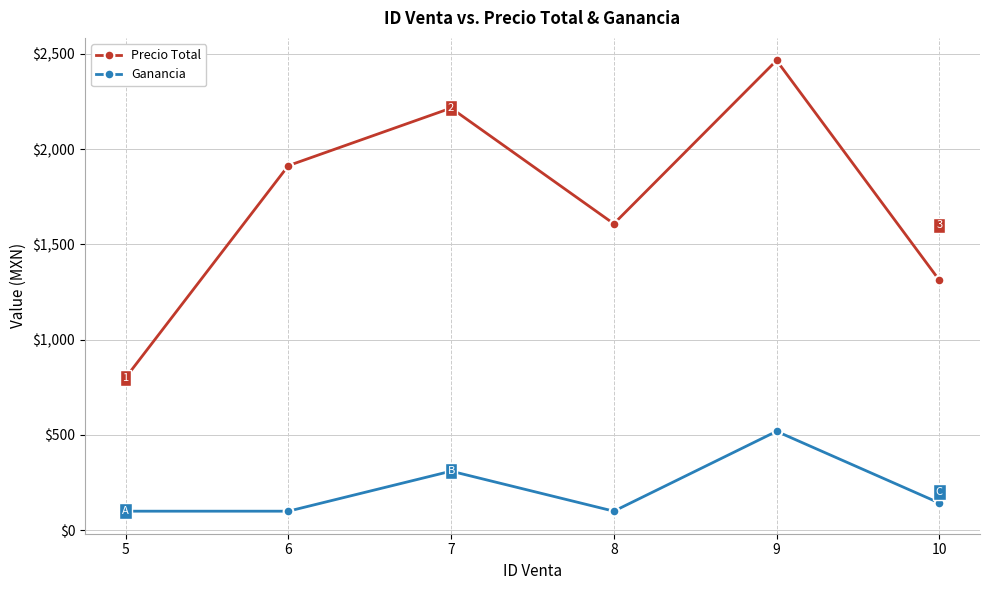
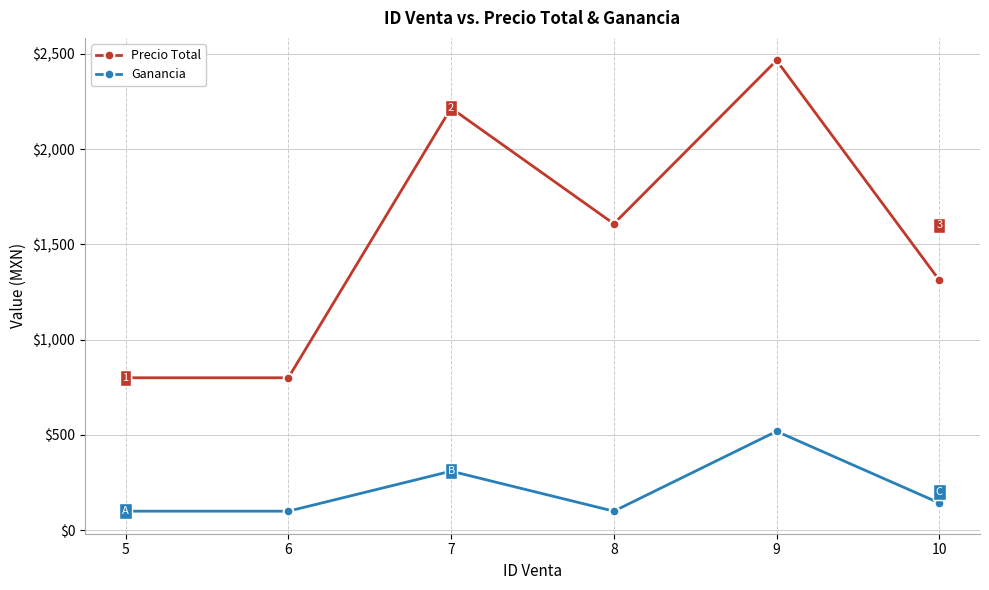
Precio Total, 6: $1,910 -> $800
